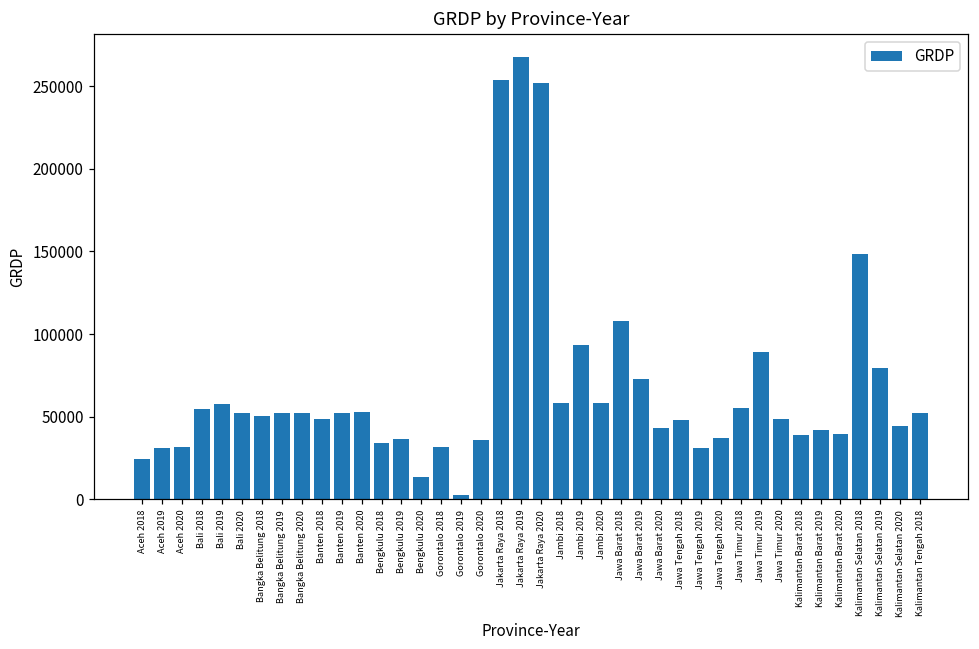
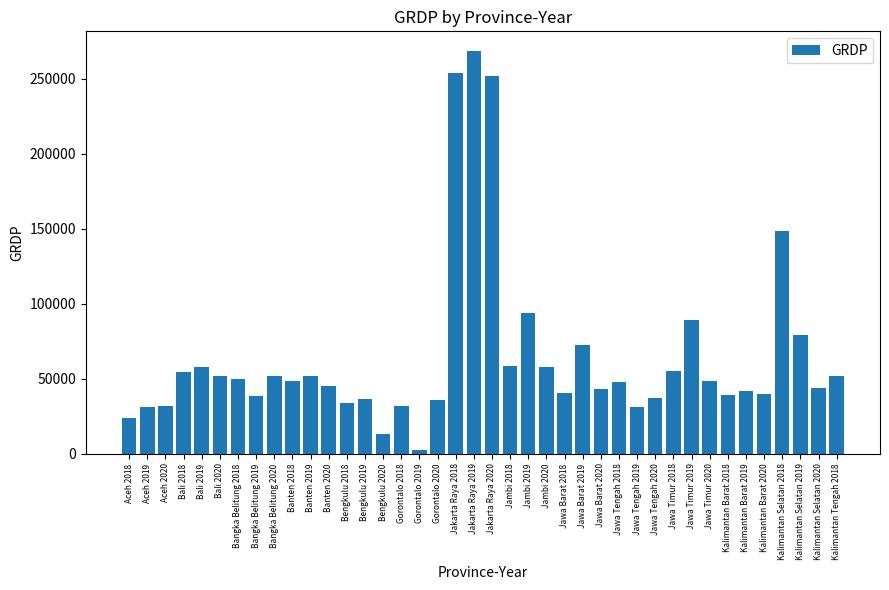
Bangka Belitung 2019: 52000 -> 38000
Banten 2020: 53000 -> 45000
Jawa Barat 2018: 108000 -> 40000
